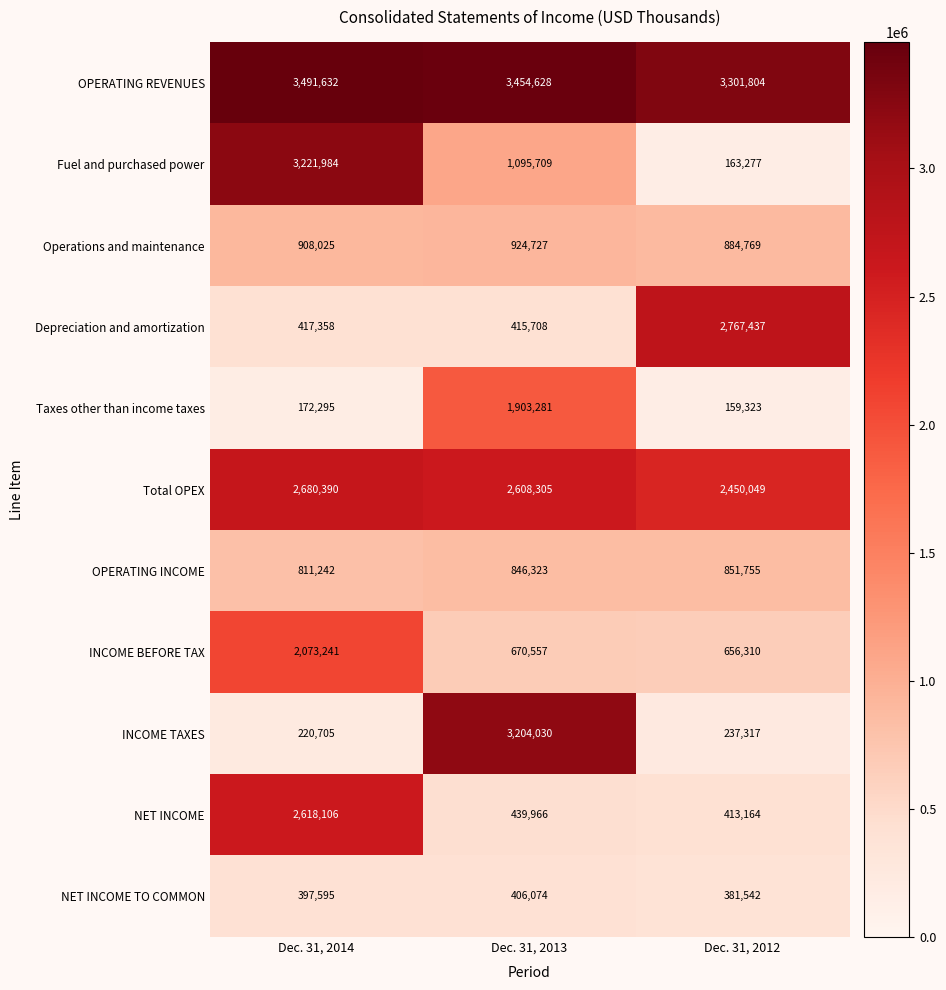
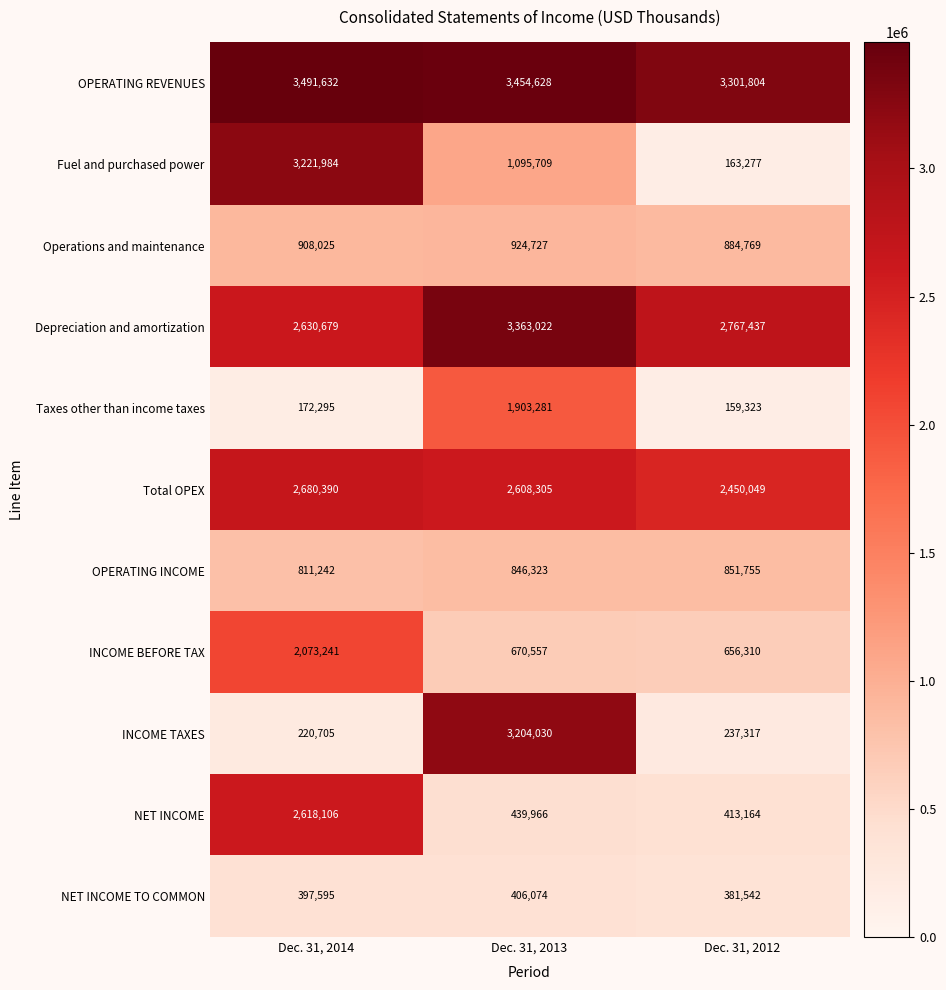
Depreciation and amortization, Dec. 31, 2014: 417,358 -> 2,630,679
Depreciation and amortization, Dec. 31, 2013: 415,708 -> 3,363,022
